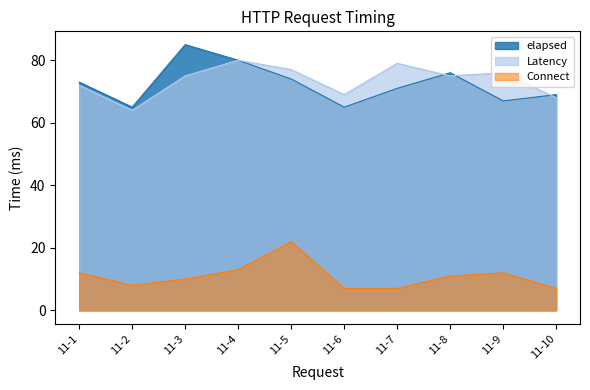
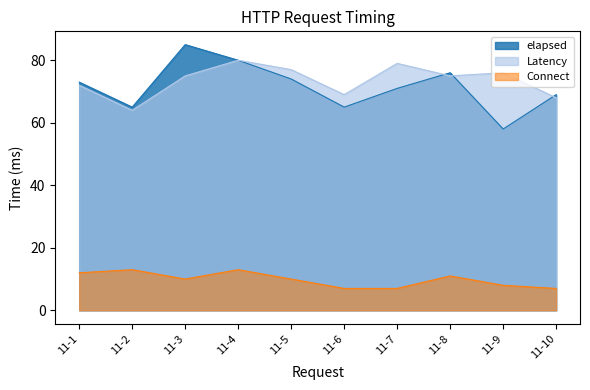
Connect, 11-2: 8 -> 13
Connect, 11-5: 22 -> 10
elapsed, 11-9: 67 -> 58
Connect, 11-9: 12 -> 8
